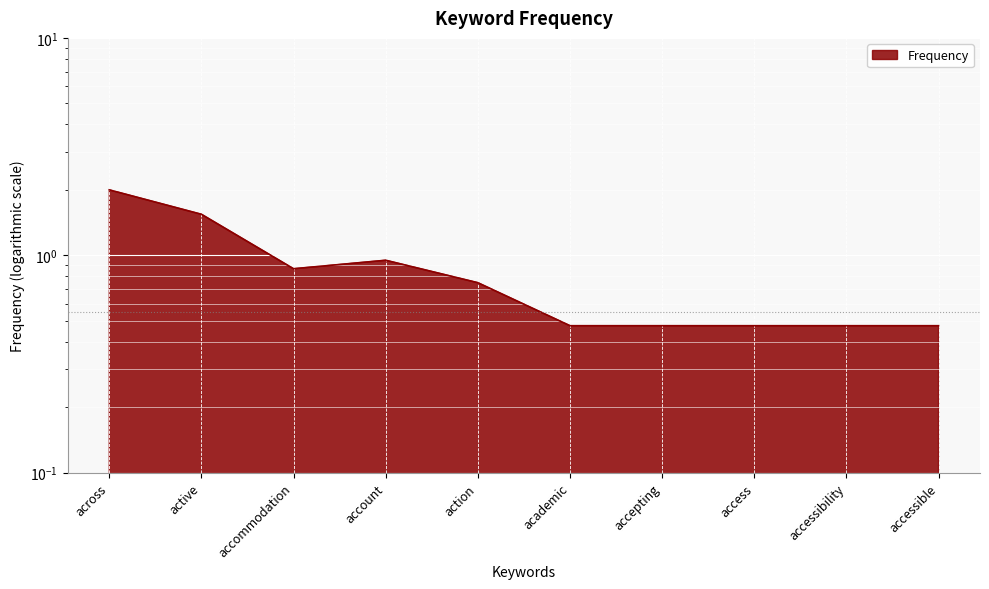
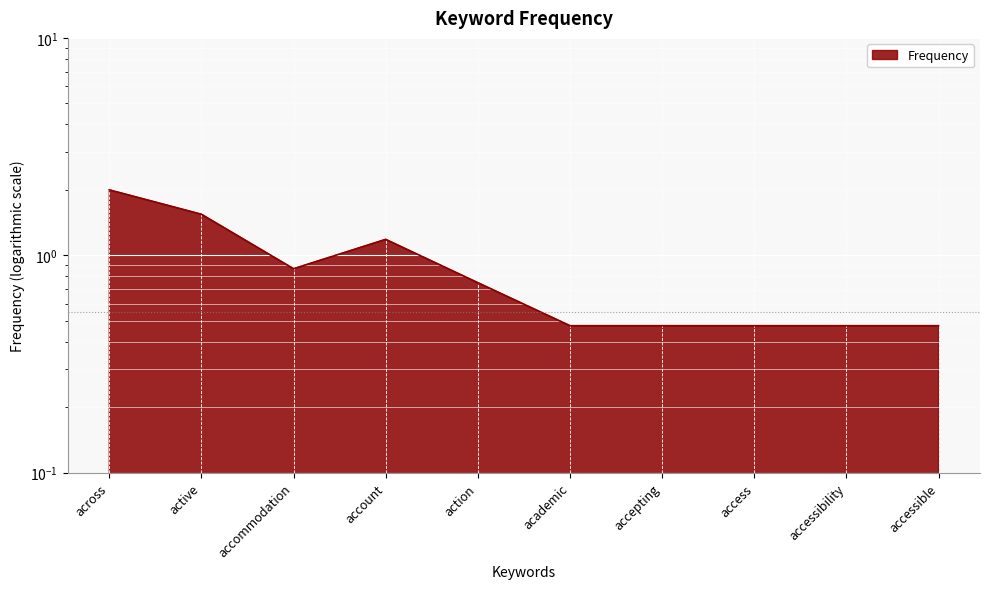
account: 0.9 -> 1.2
